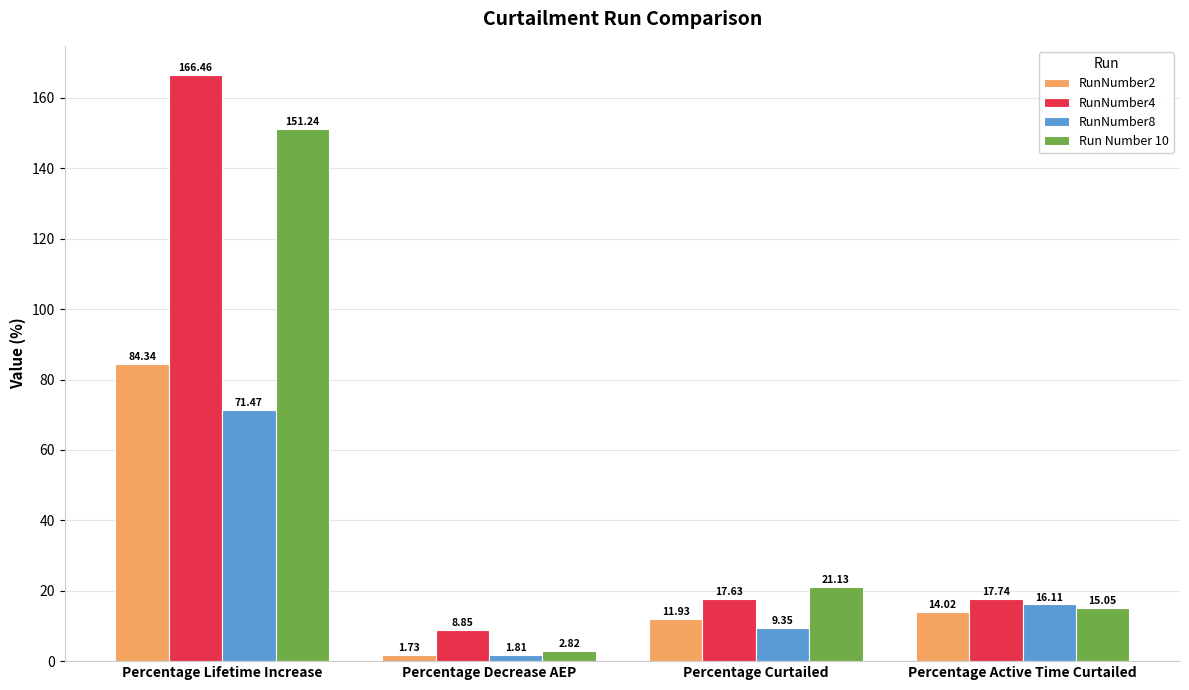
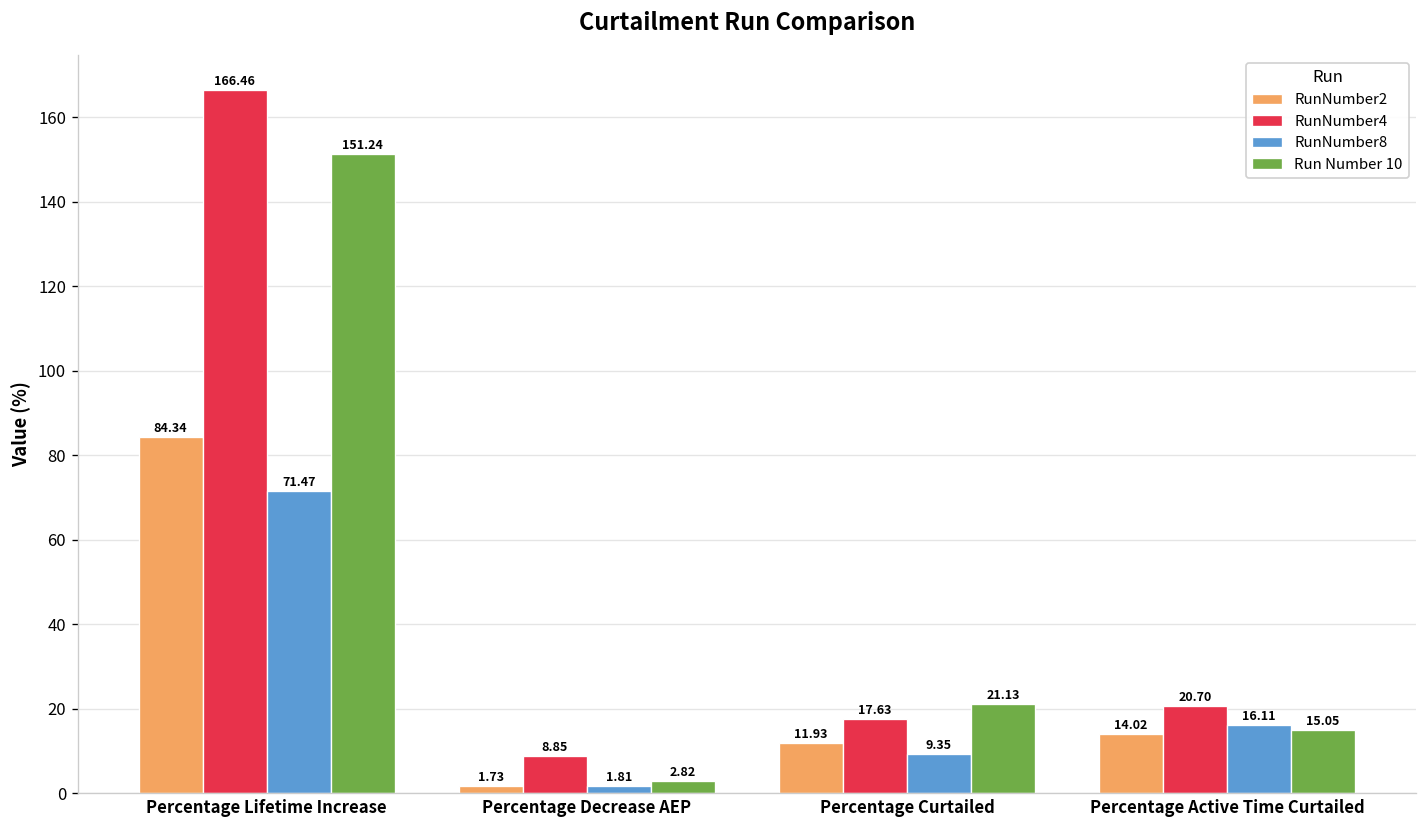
RunNumber4, Percentage Active Time Curtailed: 17.74 -> 20.70
